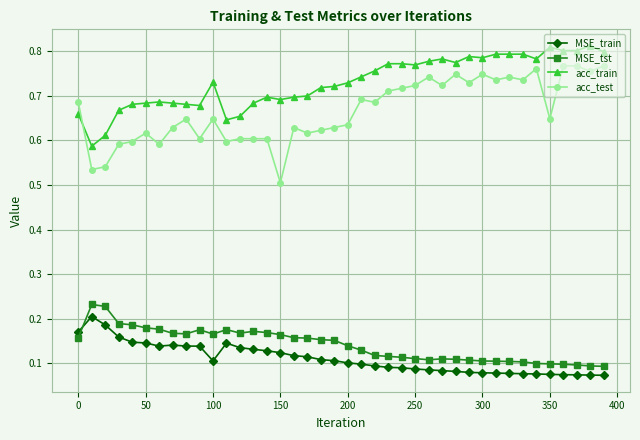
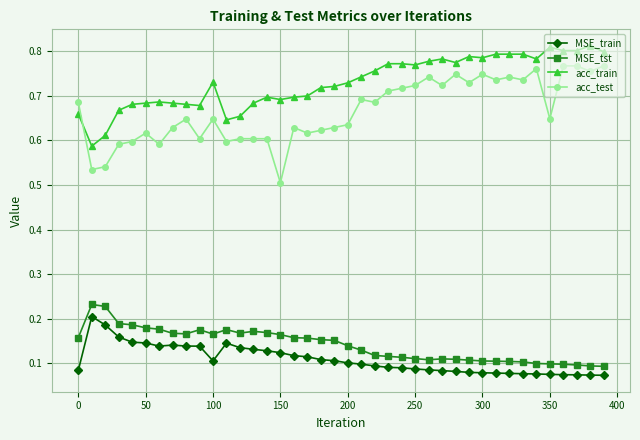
MSE_train, 0: 0.17 -> 0.08
